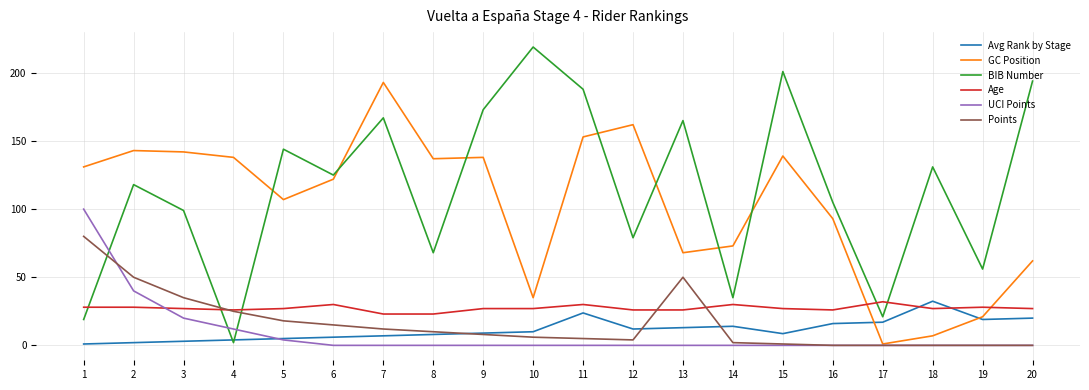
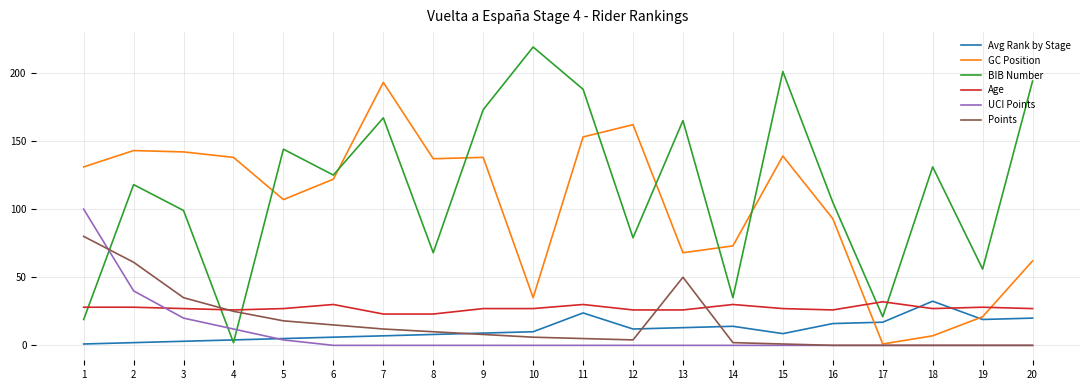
Points, 2: 50 -> 61
